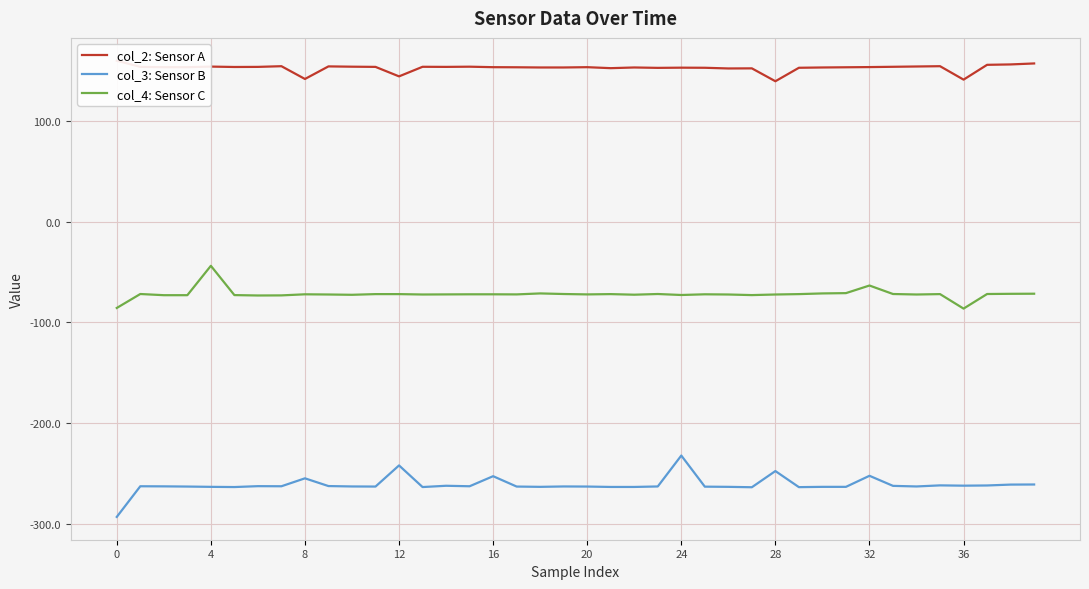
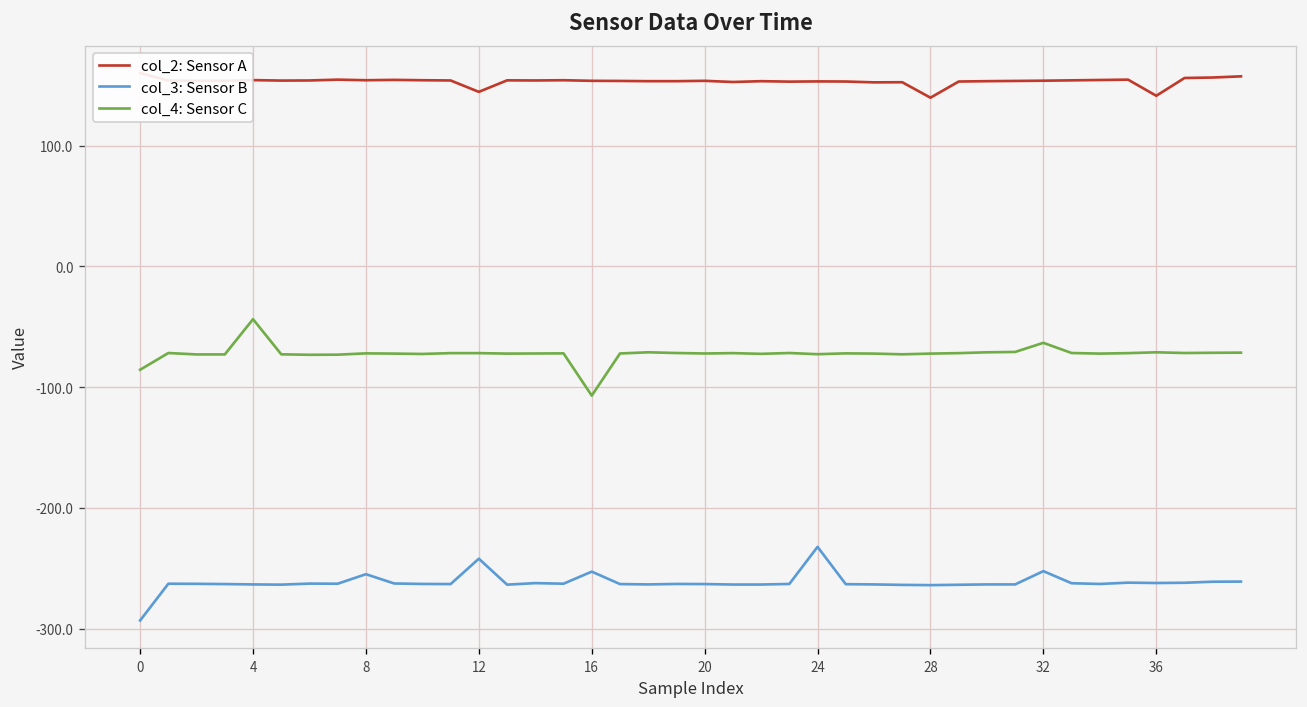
col_2: Sensor A, 8: 142 -> 154
col_4: Sensor C, 16: -72 -> -107
col_3: Sensor B, 28: -248 -> -264
col_4: Sensor C, 36: -86 -> -71
